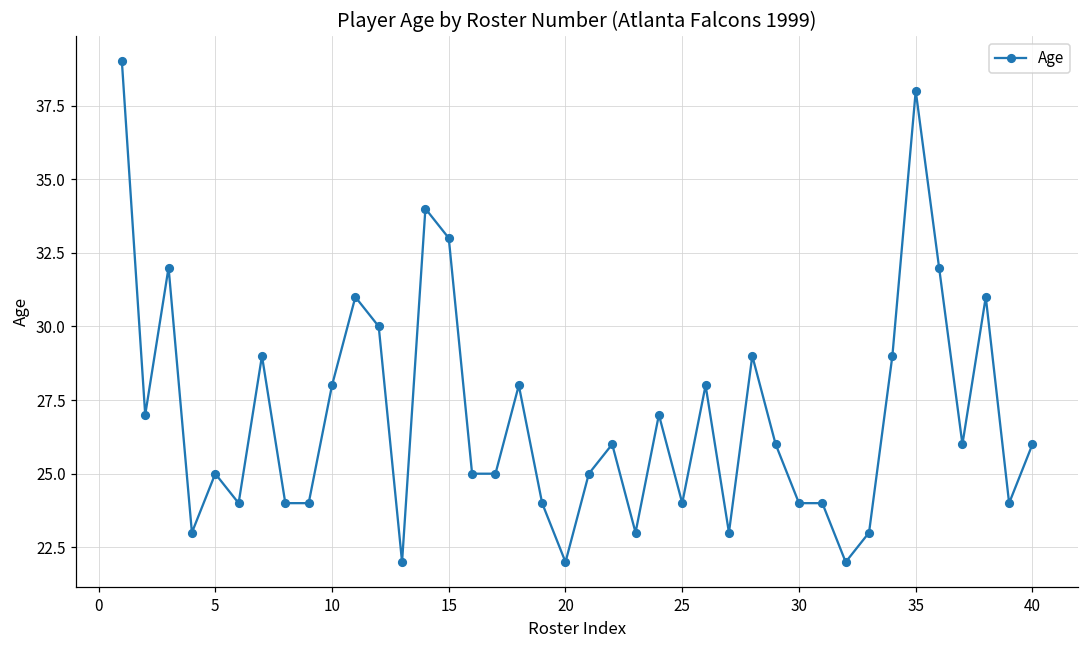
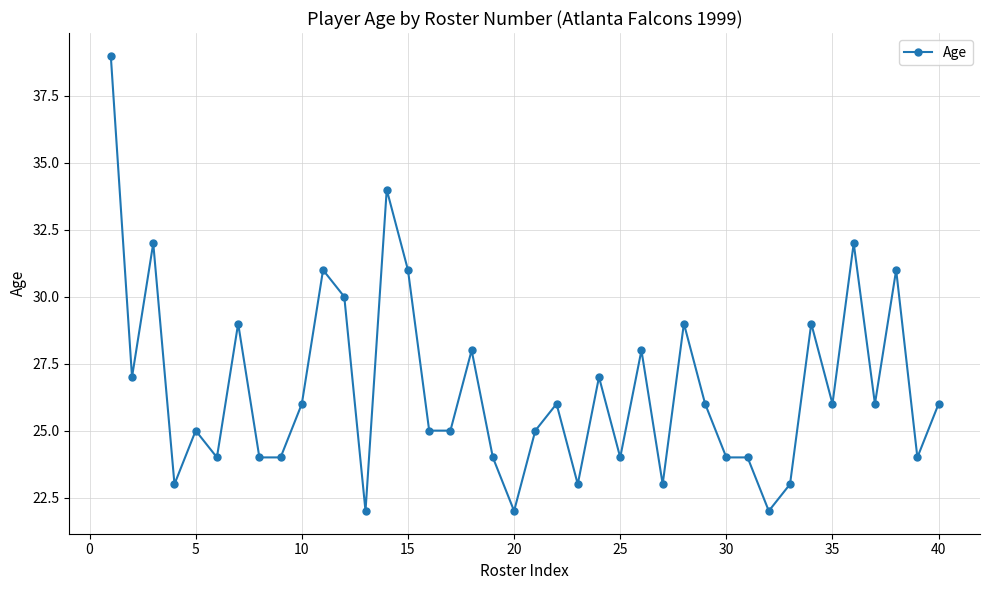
10: 28 -> 26
15: 33 -> 31
35: 38 -> 26
